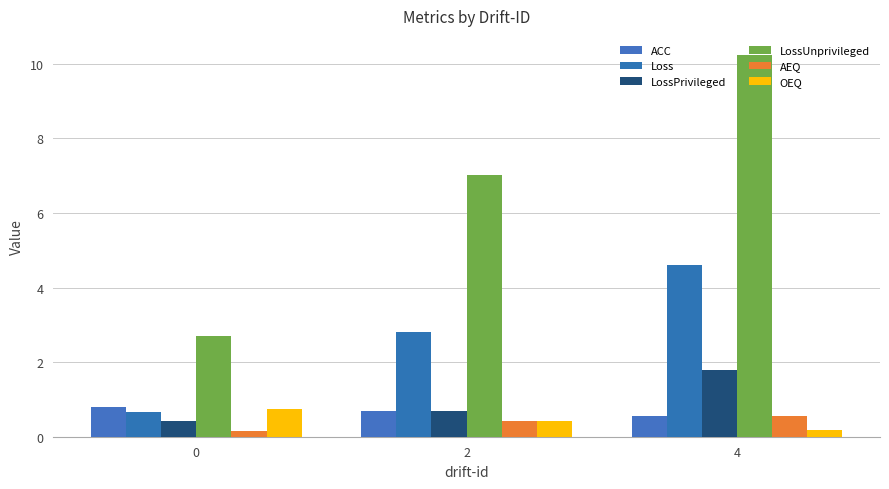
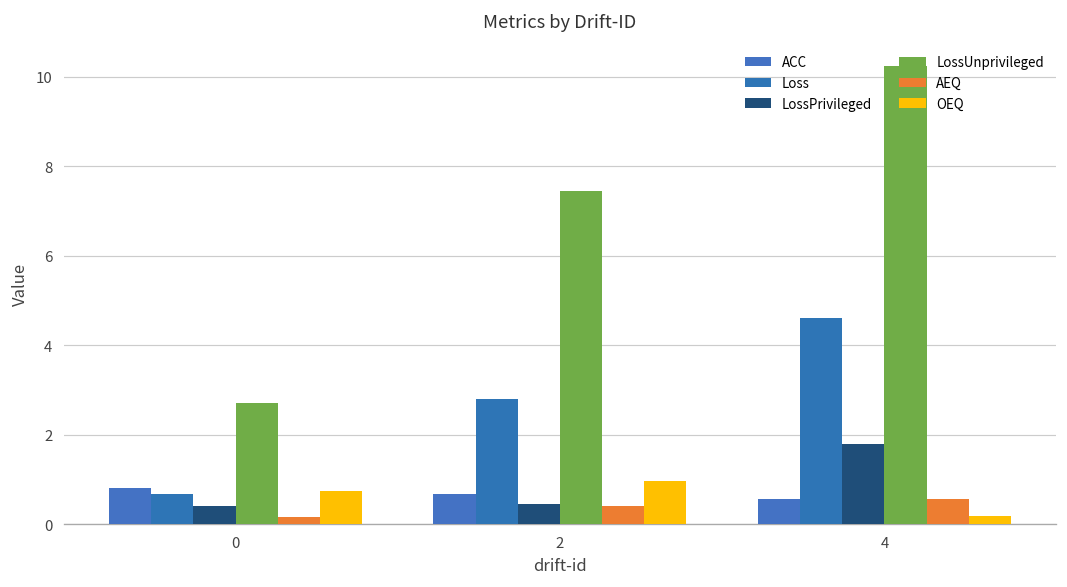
LossPrivileged, 2: 0.7 -> 0.5
LossUnprivileged, 2: 7.0 -> 7.5
OEQ, 2: 0.4 -> 1.0
